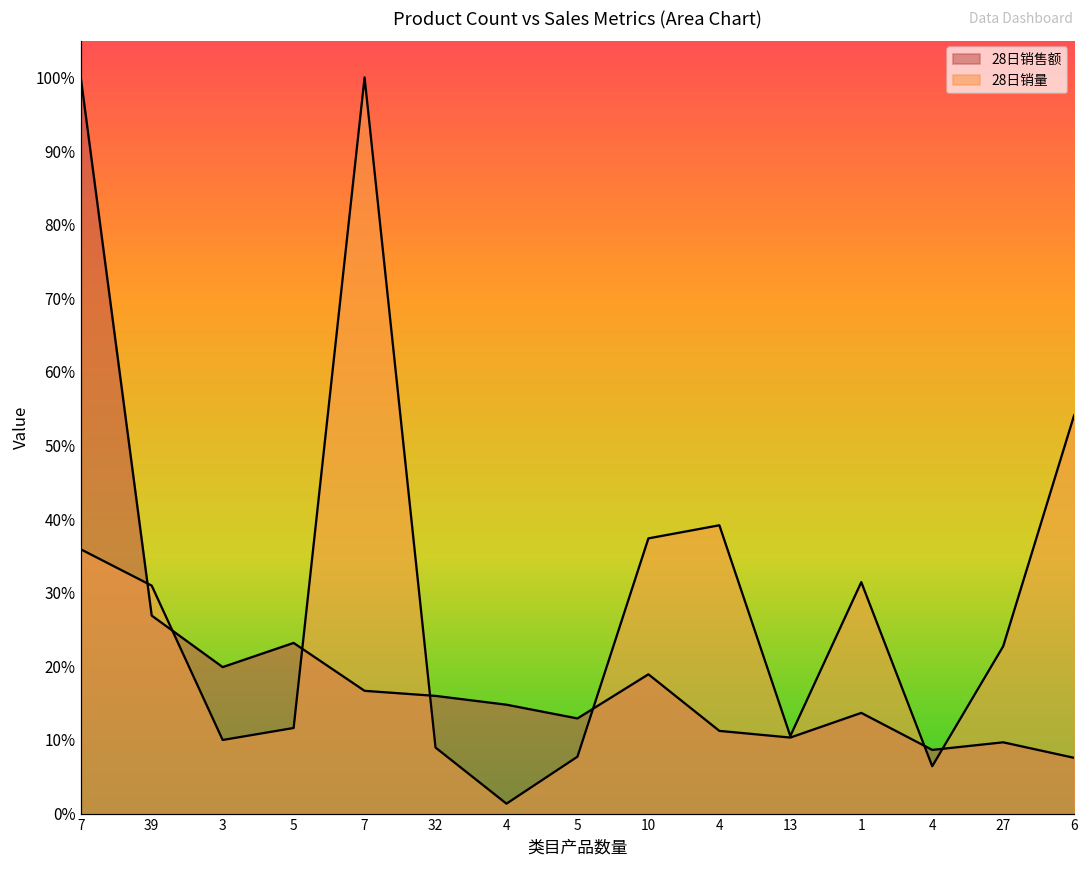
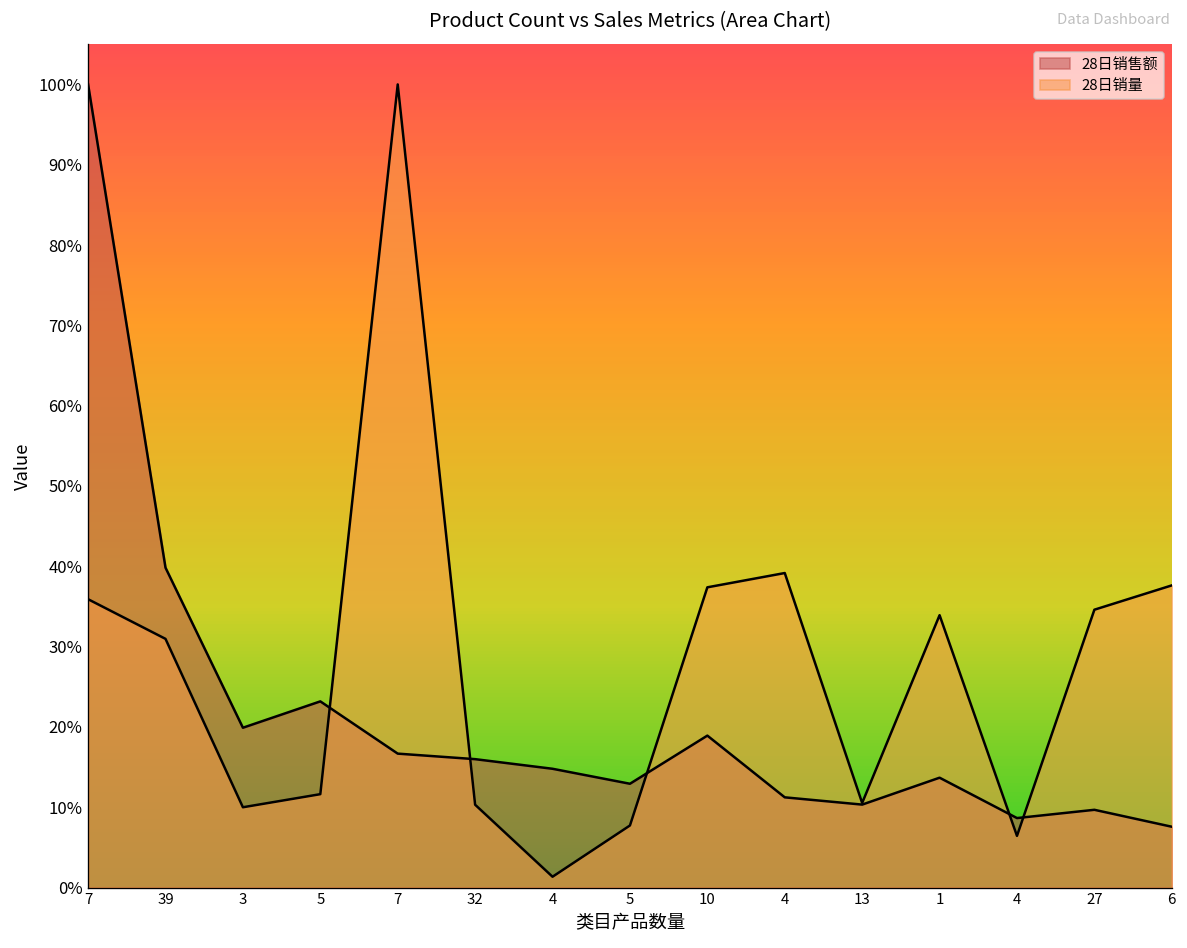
28日销售额, 39: 27% -> 40%
28日销量, 32: 9% -> 10%
28日销量, 1: 31% -> 34%
28日销量, 27: 23% -> 35%
28日销量, 6: 54% -> 38%
